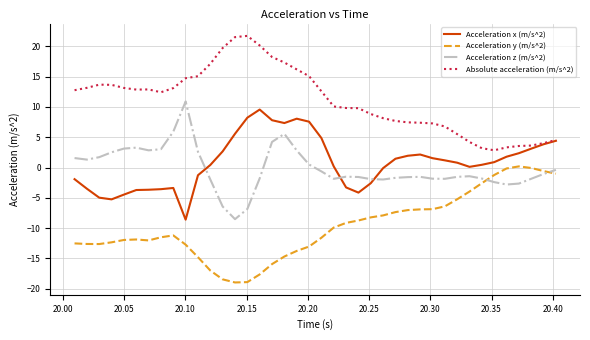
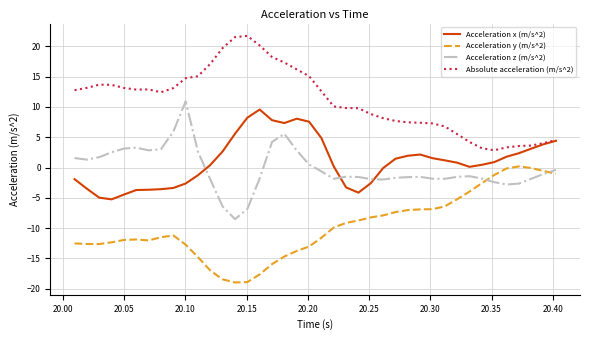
Acceleration x (m/s^2), 20.10: -9 -> -3
